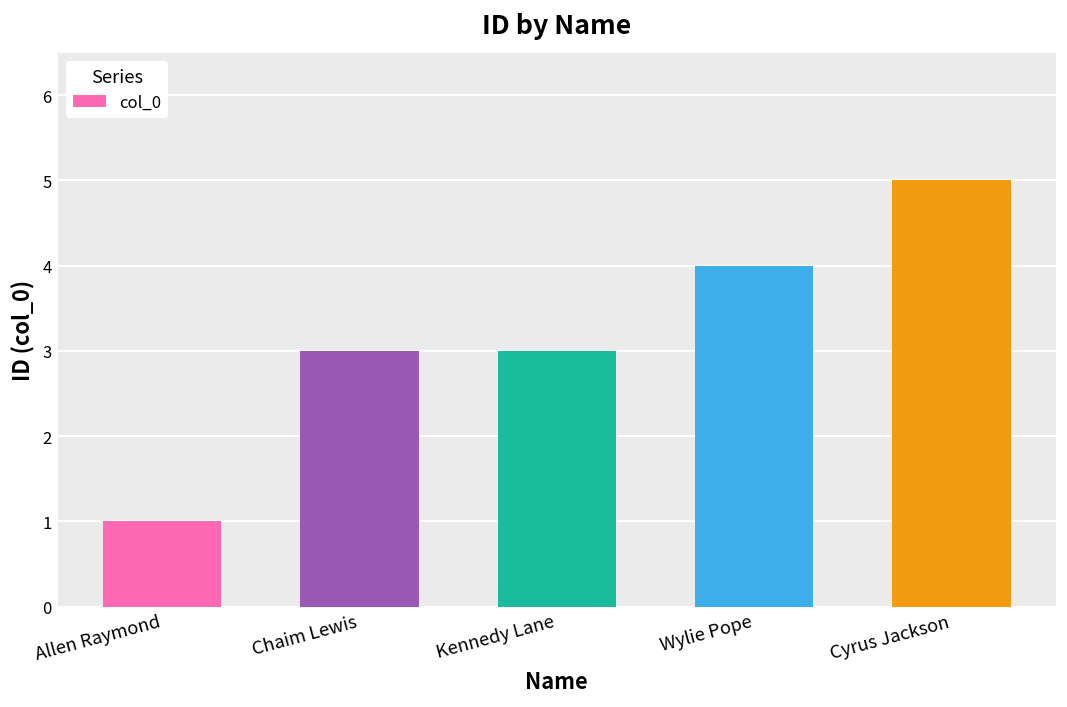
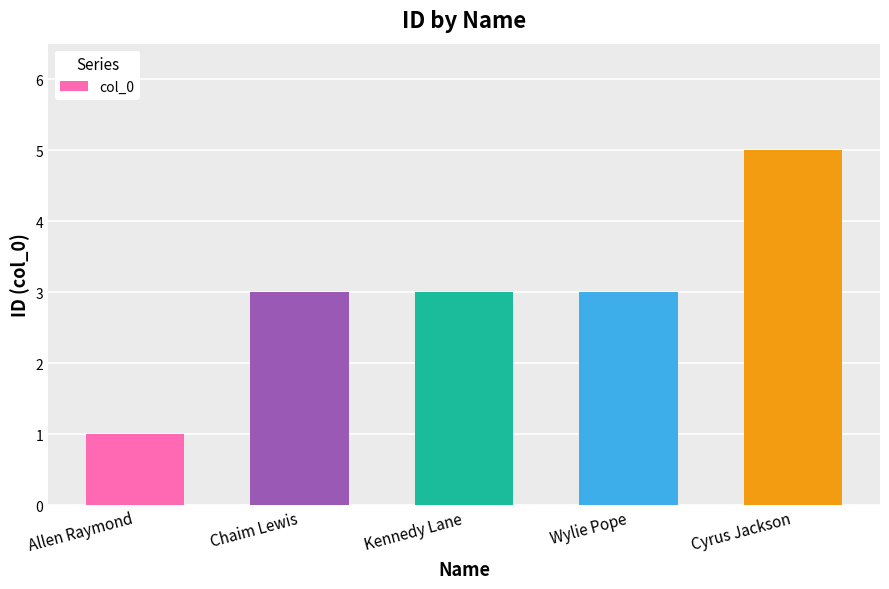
Wylie Pope: 4 -> 3
